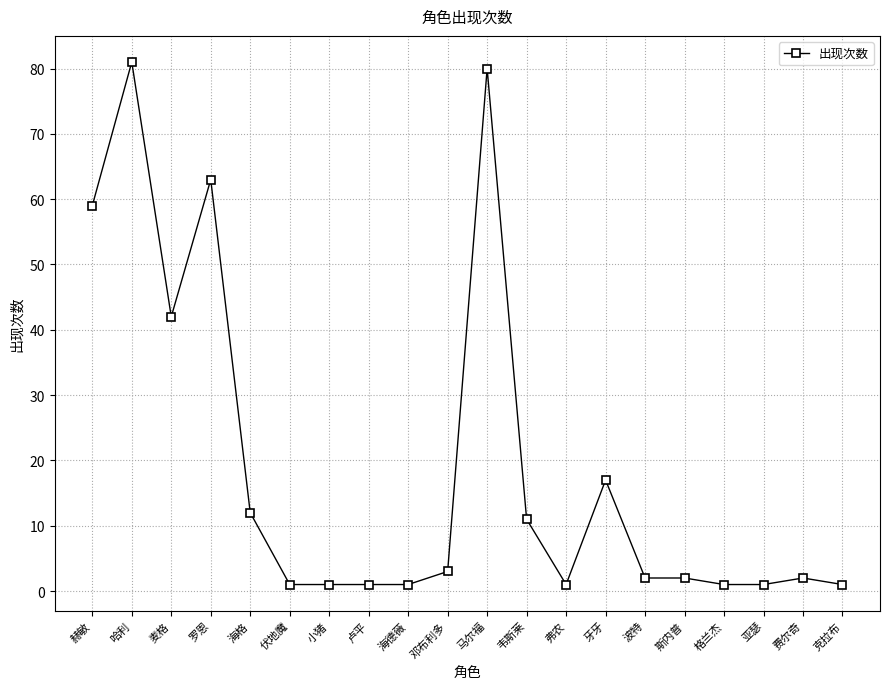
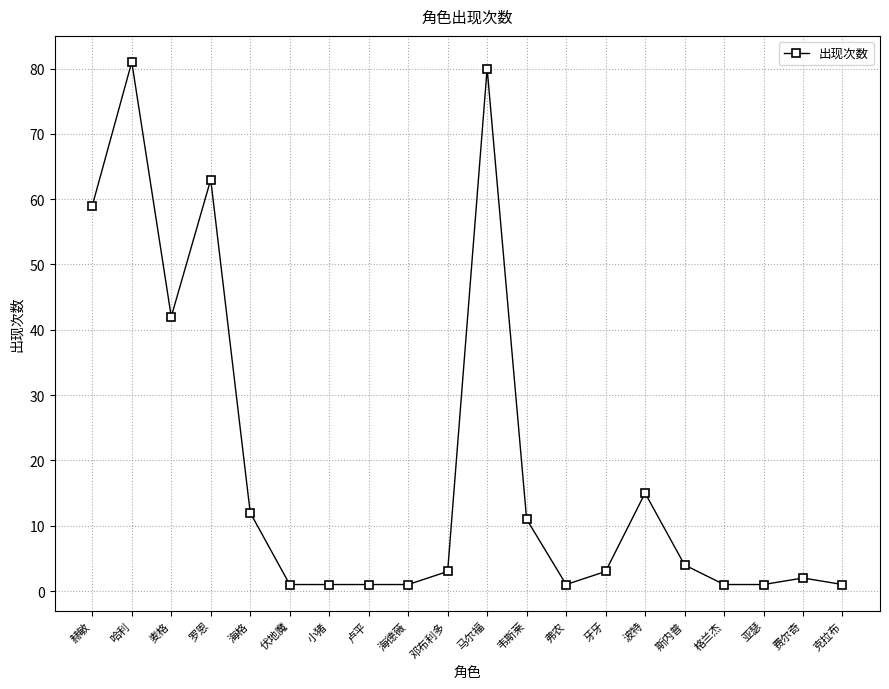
牙牙: 17 -> 3
波特: 2 -> 15
斯内普: 2 -> 4
